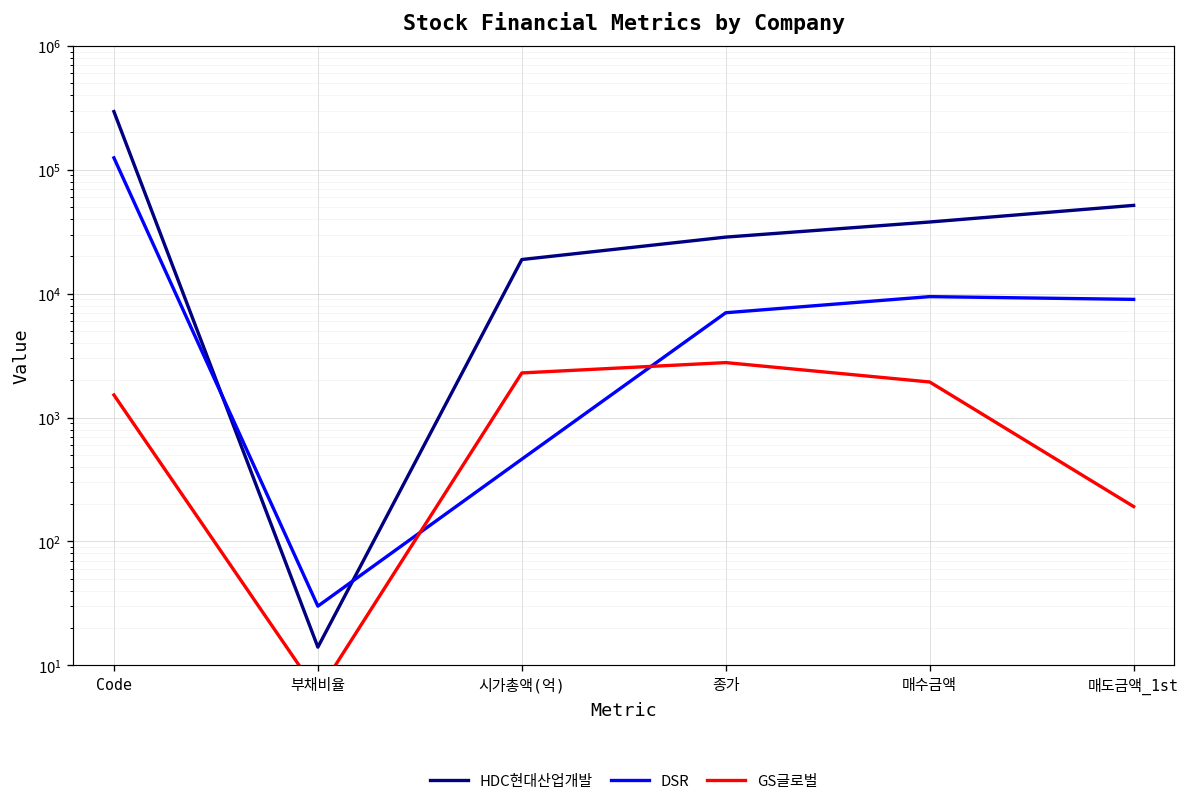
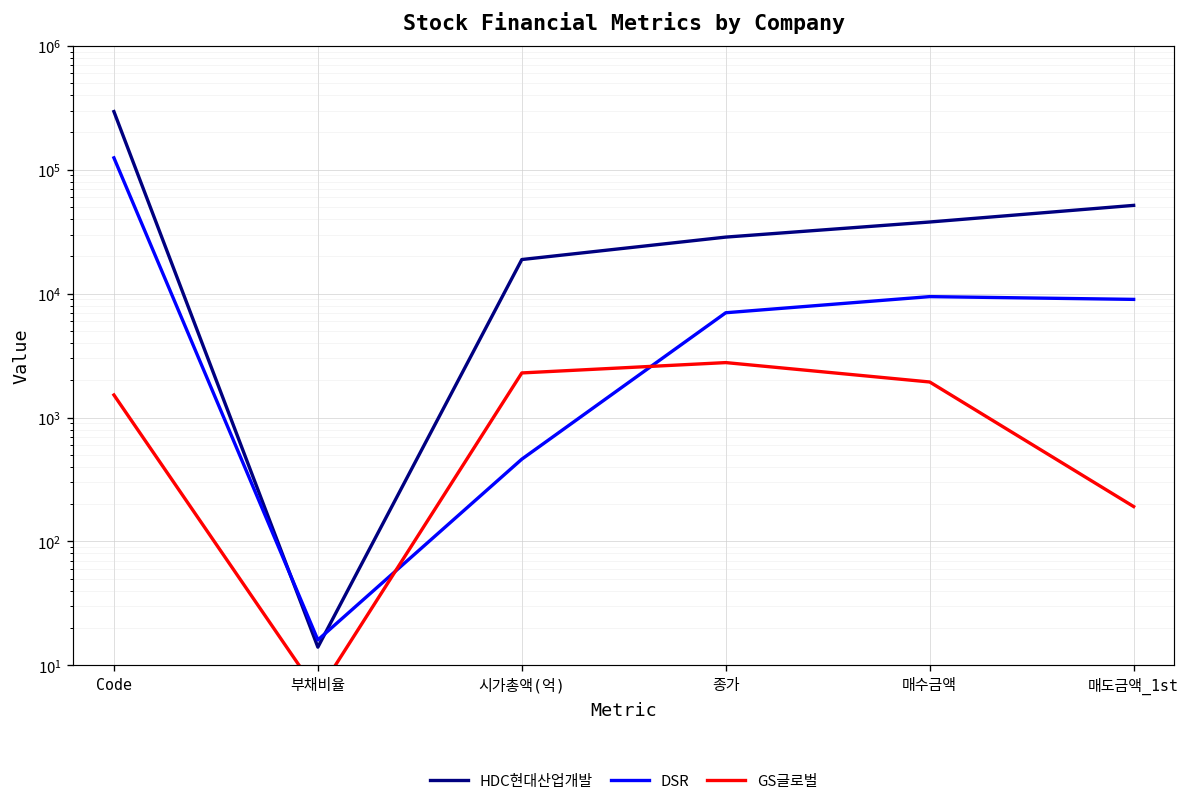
DSR, 부채비율: 30 -> 16
